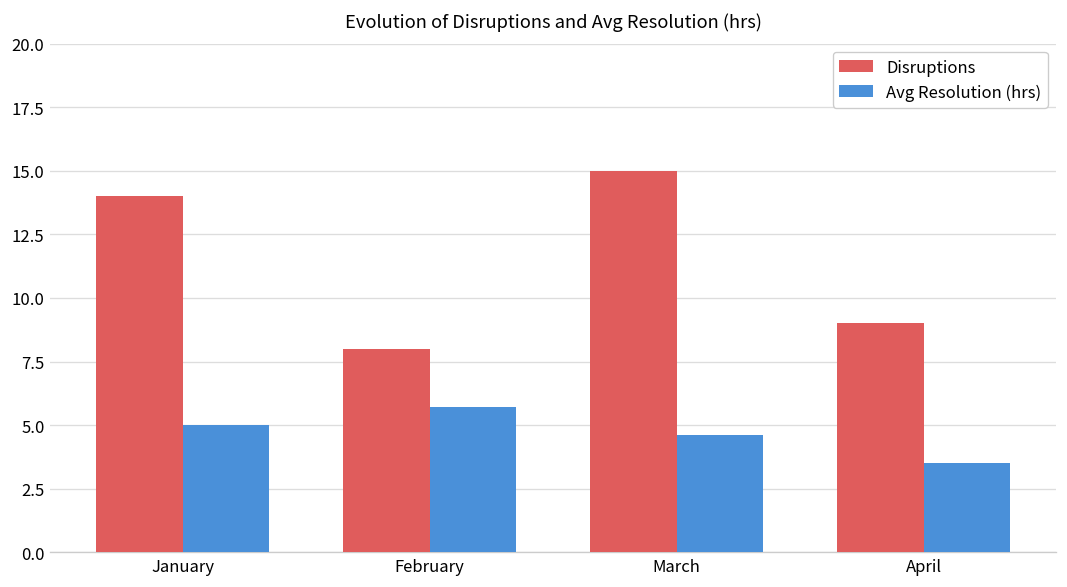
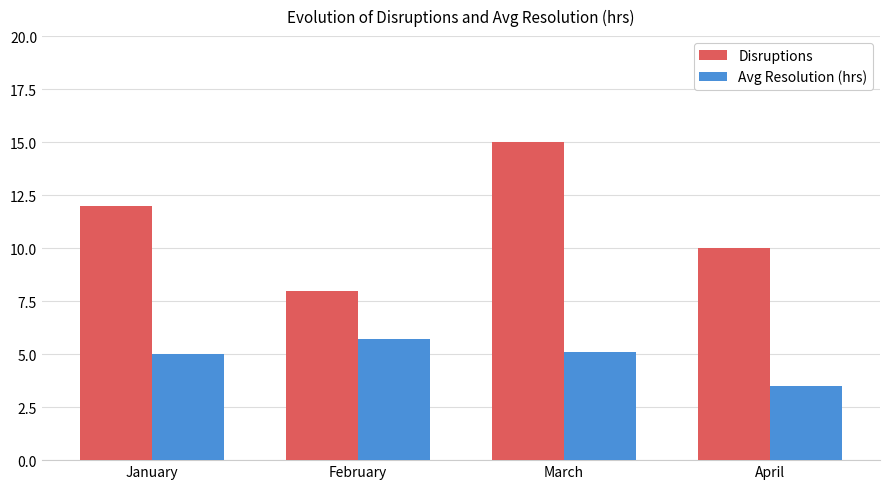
Disruptions, January: 14 -> 12
Avg Resolution (hrs), March: 4.6 -> 5.1
Disruptions, April: 9 -> 10
